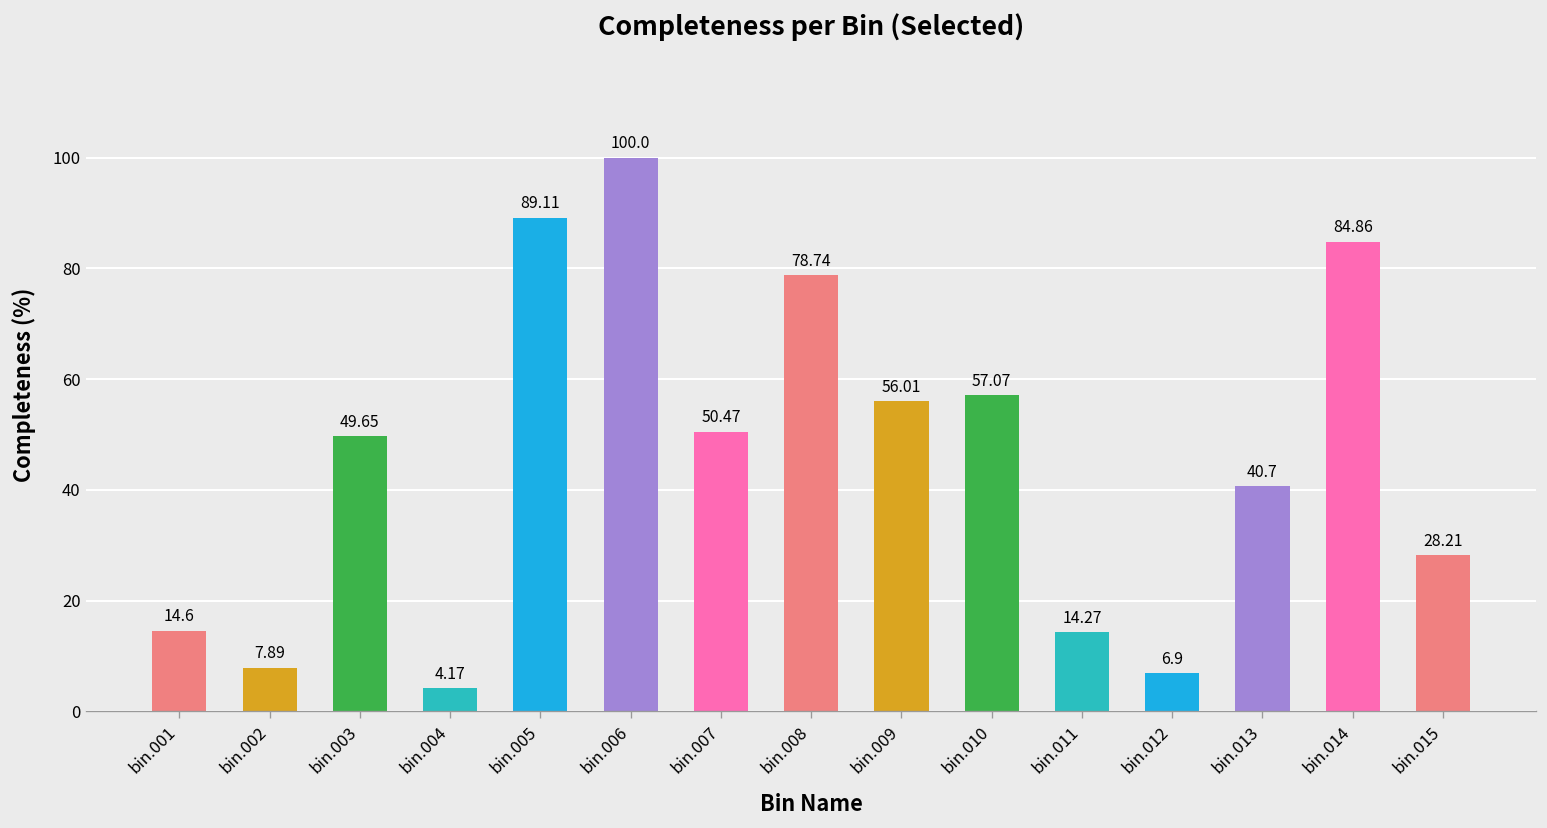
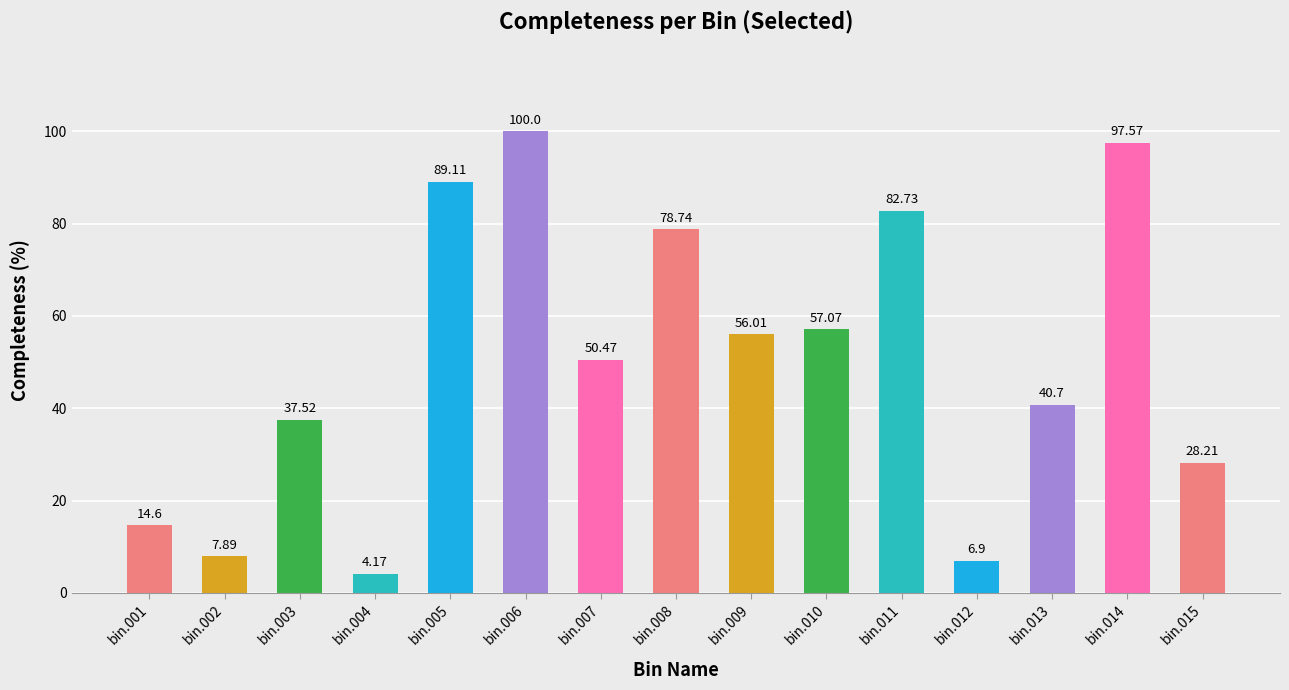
bin.003: 49.65 -> 37.52
bin.011: 14.27 -> 82.73
bin.014: 84.86 -> 97.57
